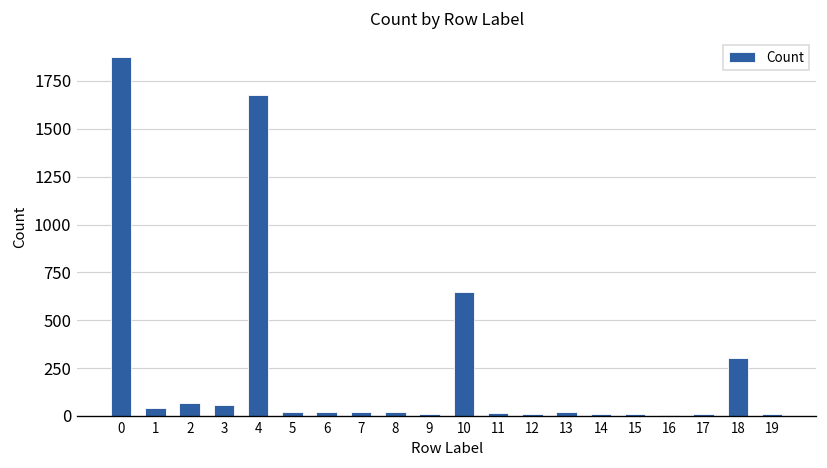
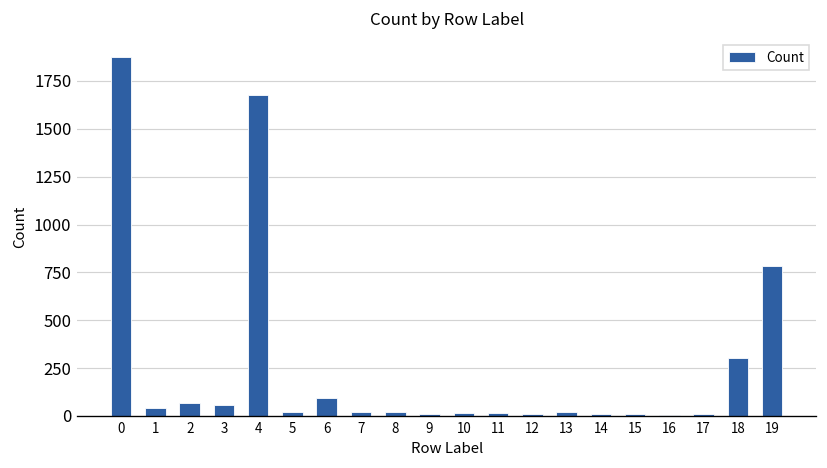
6: 20 -> 90
10: 650 -> 10
19: 10 -> 790
